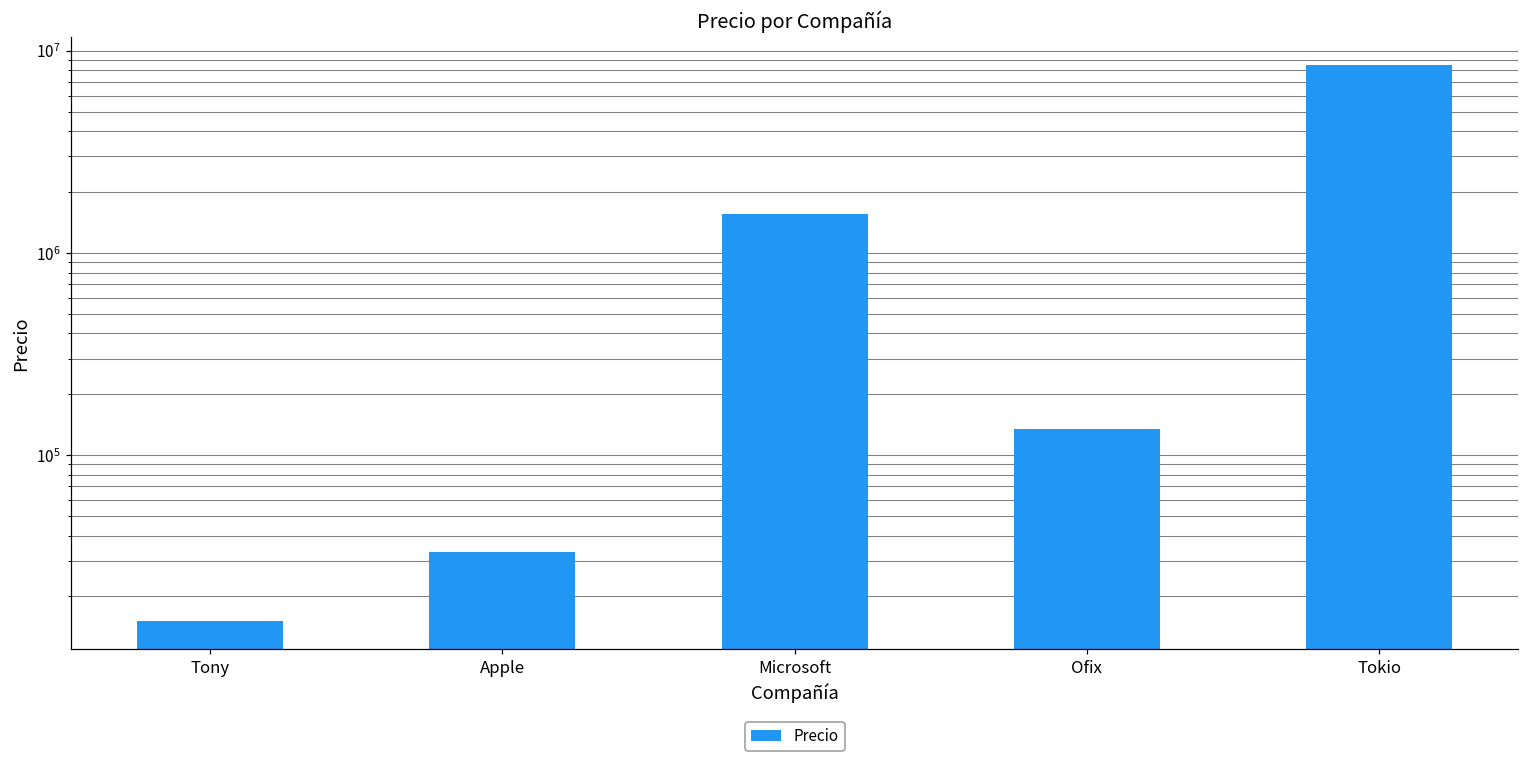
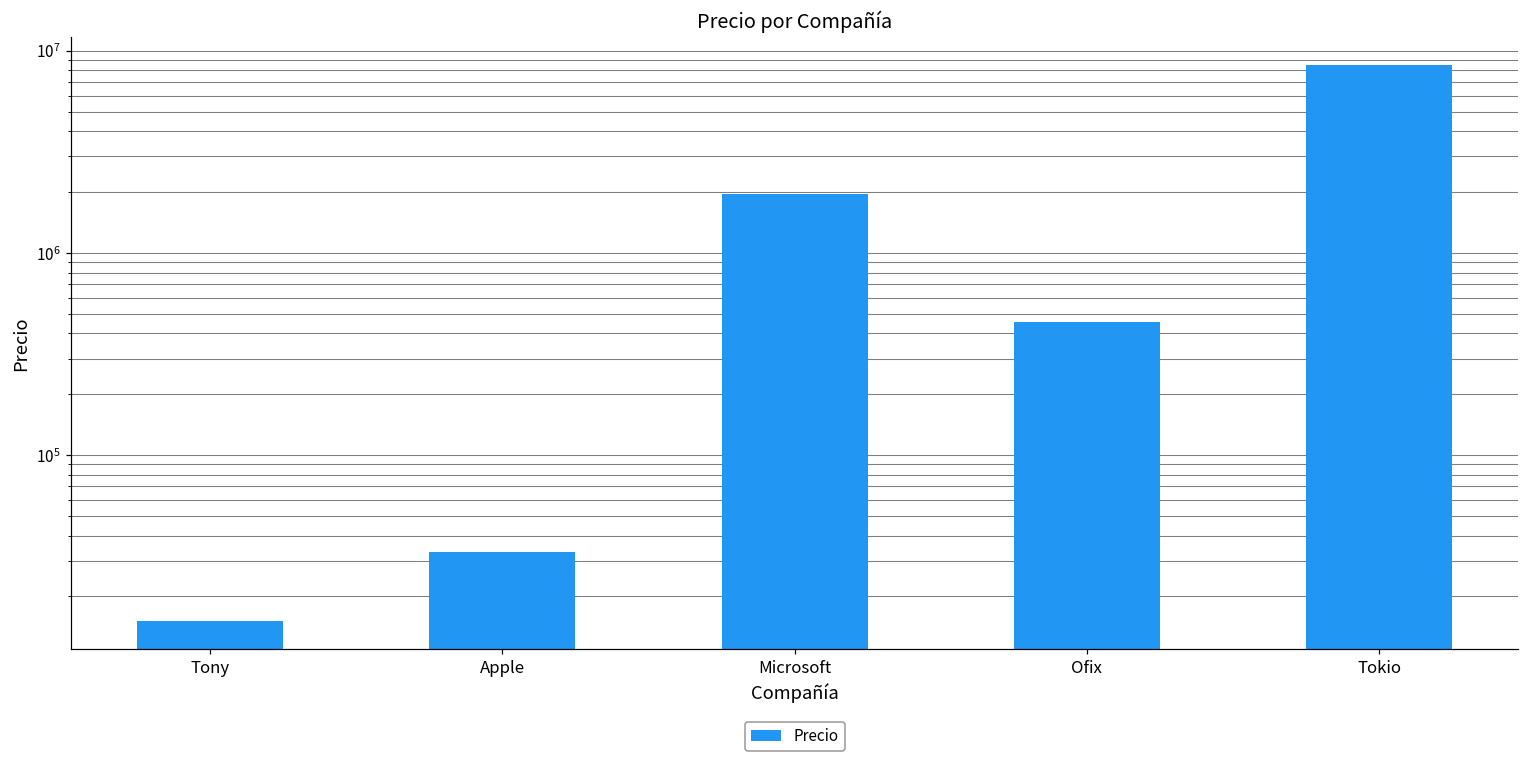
Microsoft: 1600000 -> 2000000
Ofix: 130000 -> 450000
